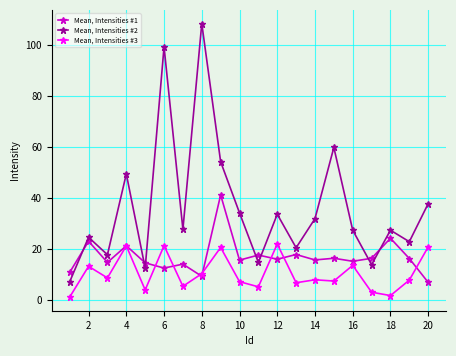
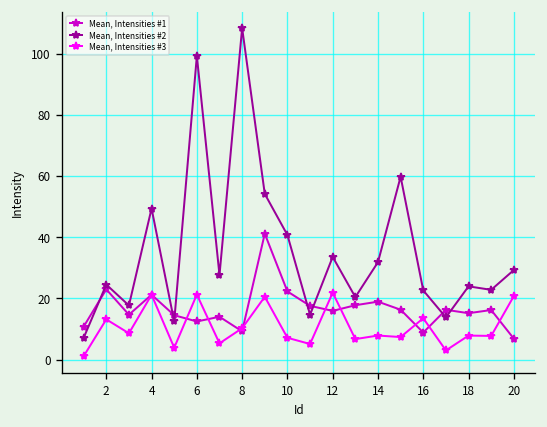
Mean, Intensities #1, 10: 16 -> 22
Mean, Intensities #2, 10: 34 -> 41
Mean, Intensities #1, 14: 16 -> 19
Mean, Intensities #1, 16: 15 -> 9
Mean, Intensities #2, 16: 27 -> 23
Mean, Intensities #1, 18: 24 -> 15
Mean, Intensities #2, 18: 27 -> 24
Mean, Intensities #3, 18: 2 -> 8
Mean, Intensities #2, 20: 38 -> 29
